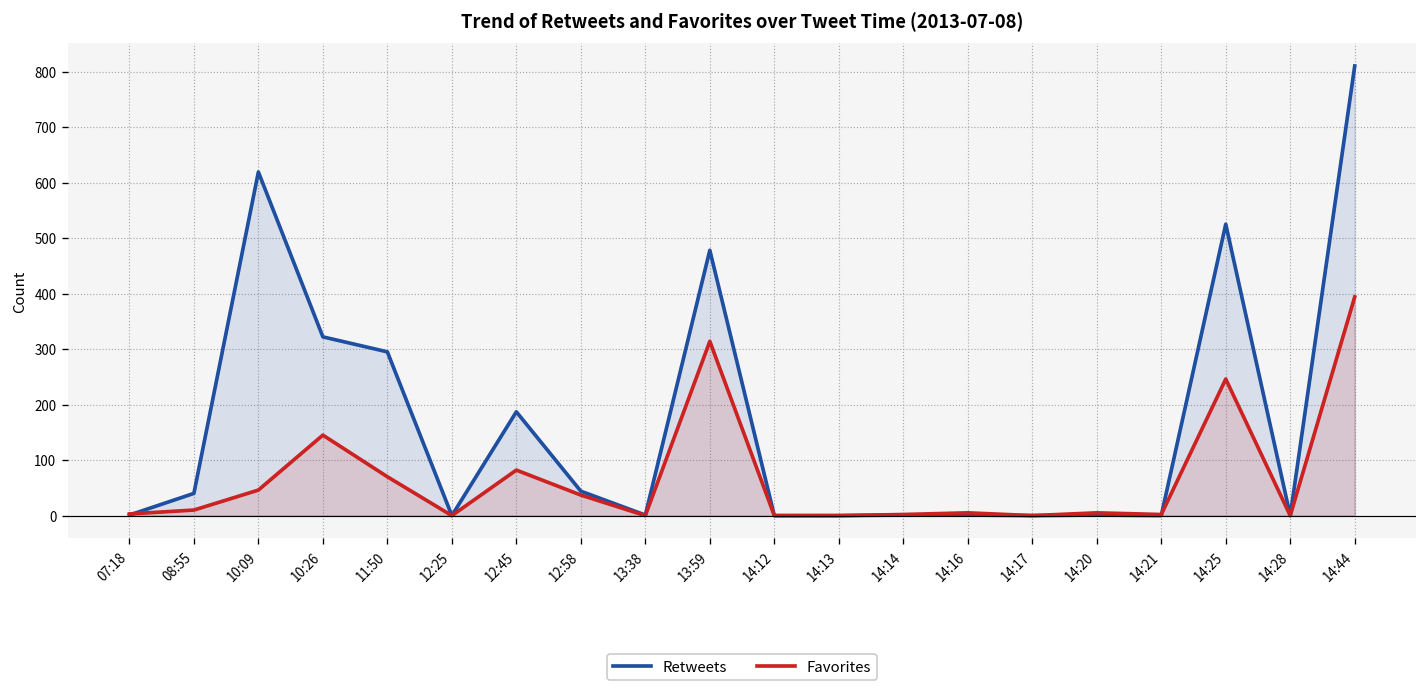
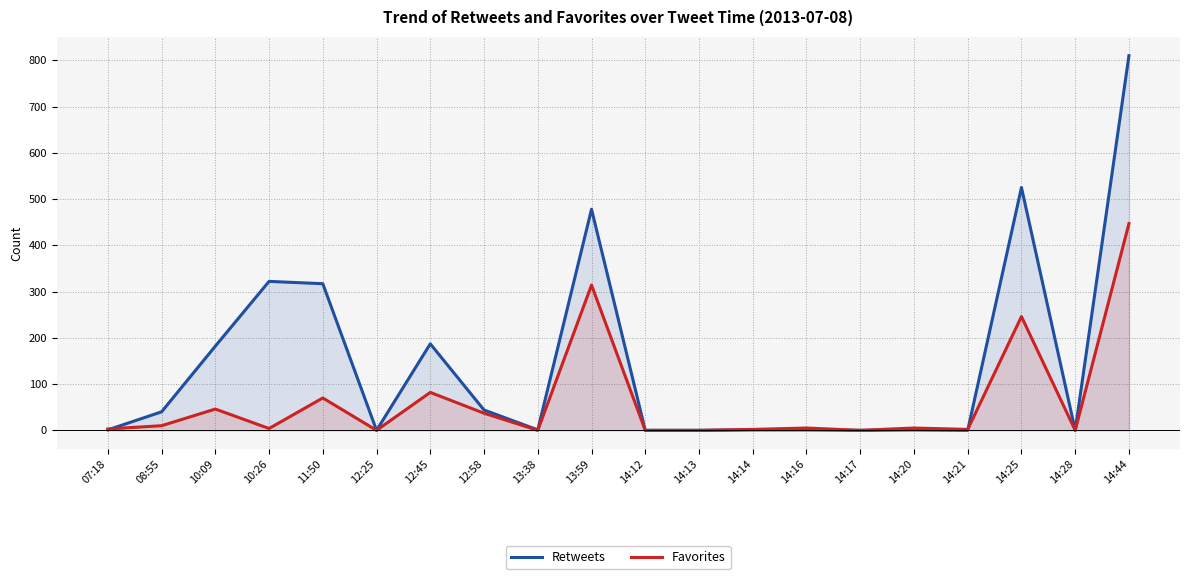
Retweets, 10:09: 620 -> 180
Favorites, 10:26: 150 -> 0
Retweets, 11:50: 300 -> 320
Favorites, 14:44: 390 -> 450
